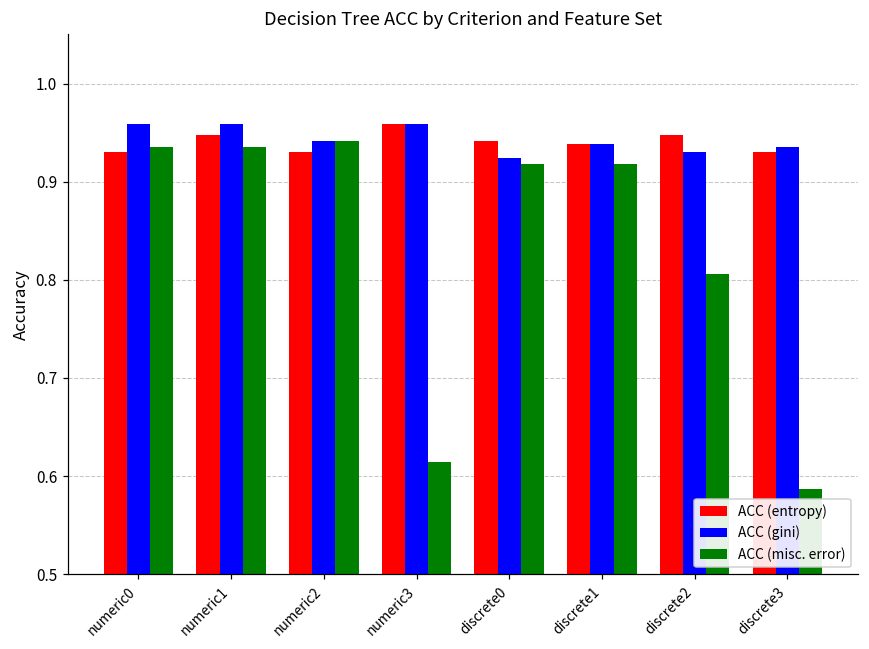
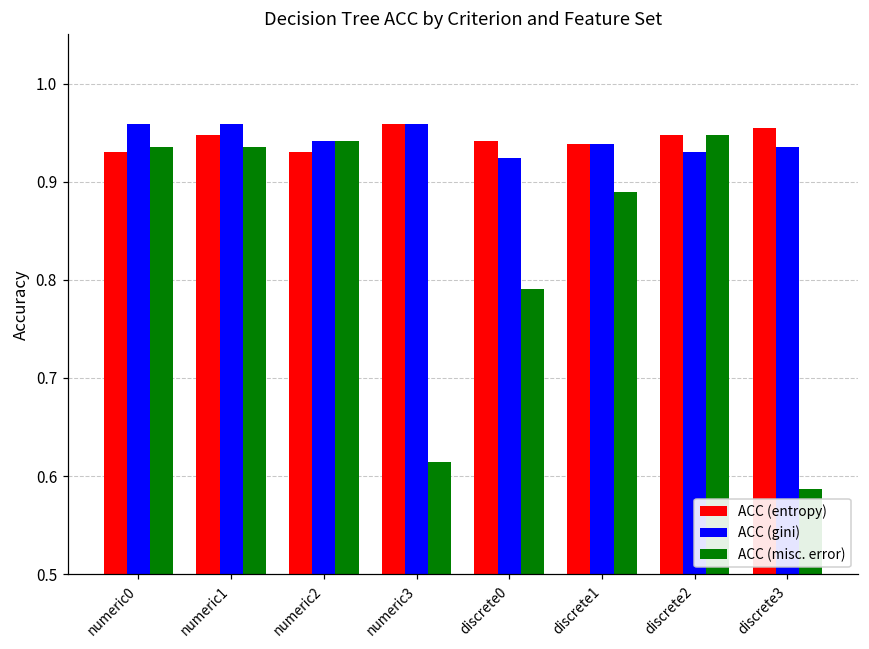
ACC (misc. error), discrete0: 0.92 -> 0.79
ACC (misc. error), discrete1: 0.92 -> 0.89
ACC (misc. error), discrete2: 0.81 -> 0.95
ACC (entropy), discrete3: 0.93 -> 0.95
